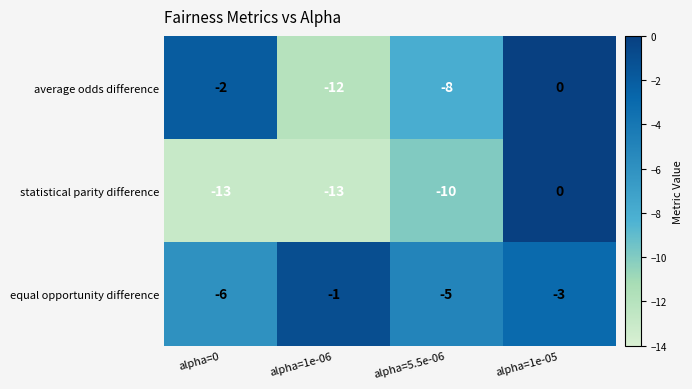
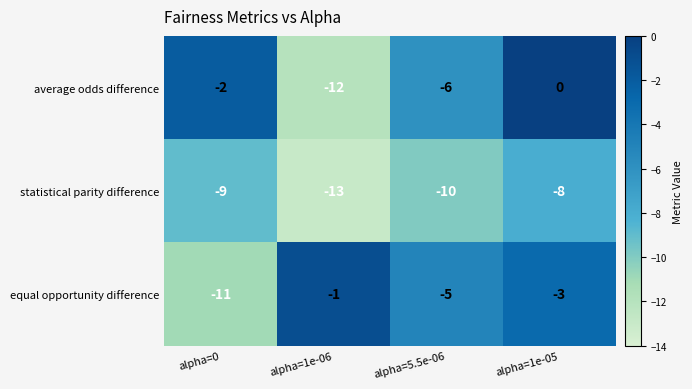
average odds difference, alpha=5.5e-06: -8 -> -6
statistical parity difference, alpha=0: -13 -> -9
statistical parity difference, alpha=1e-05: 0 -> -8
equal opportunity difference, alpha=0: -6 -> -11
